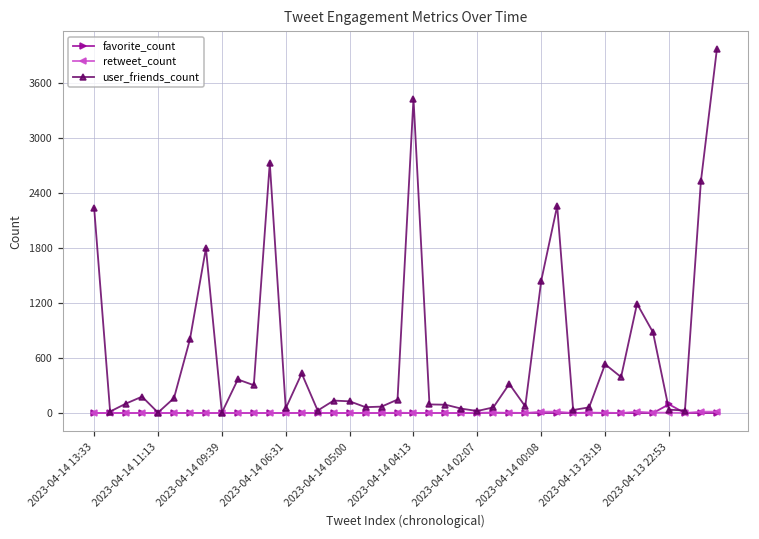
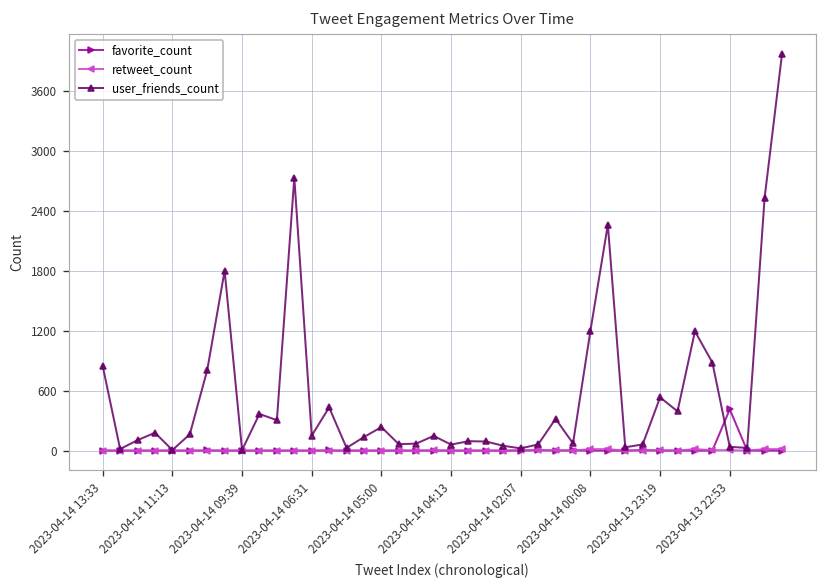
user_friends_count, 2023-04-14 13:33: 2200 -> 800
user_friends_count, 2023-04-14 06:31: 100 -> 200
user_friends_count, 2023-04-14 05:00: 100 -> 200
user_friends_count, 2023-04-14 04:13: 3400 -> 100
user_friends_count, 2023-04-14 00:08: 1400 -> 1200
favorite_count, 2023-04-13 22:53: 100 -> 400
